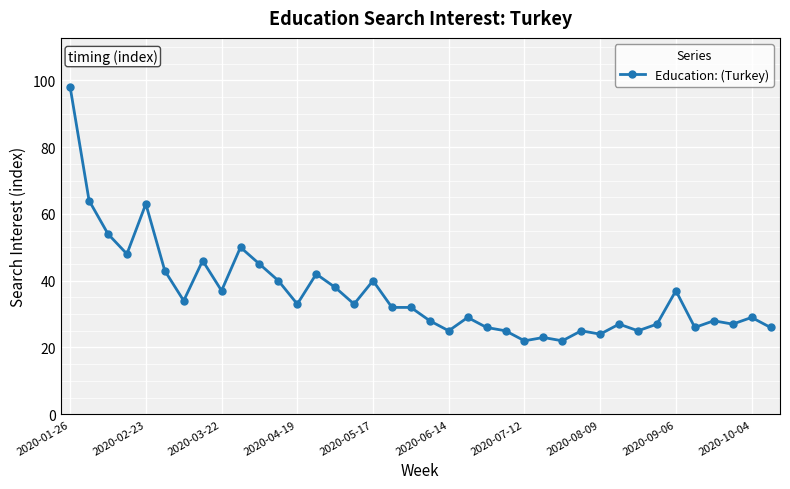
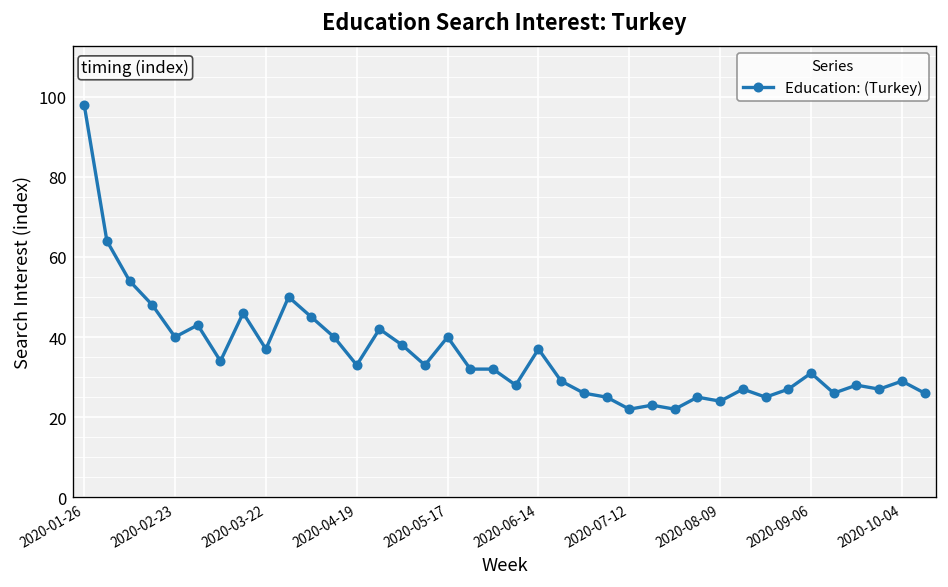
2020-02-23: 63 -> 40
2020-06-14: 25 -> 37
2020-09-06: 37 -> 31
